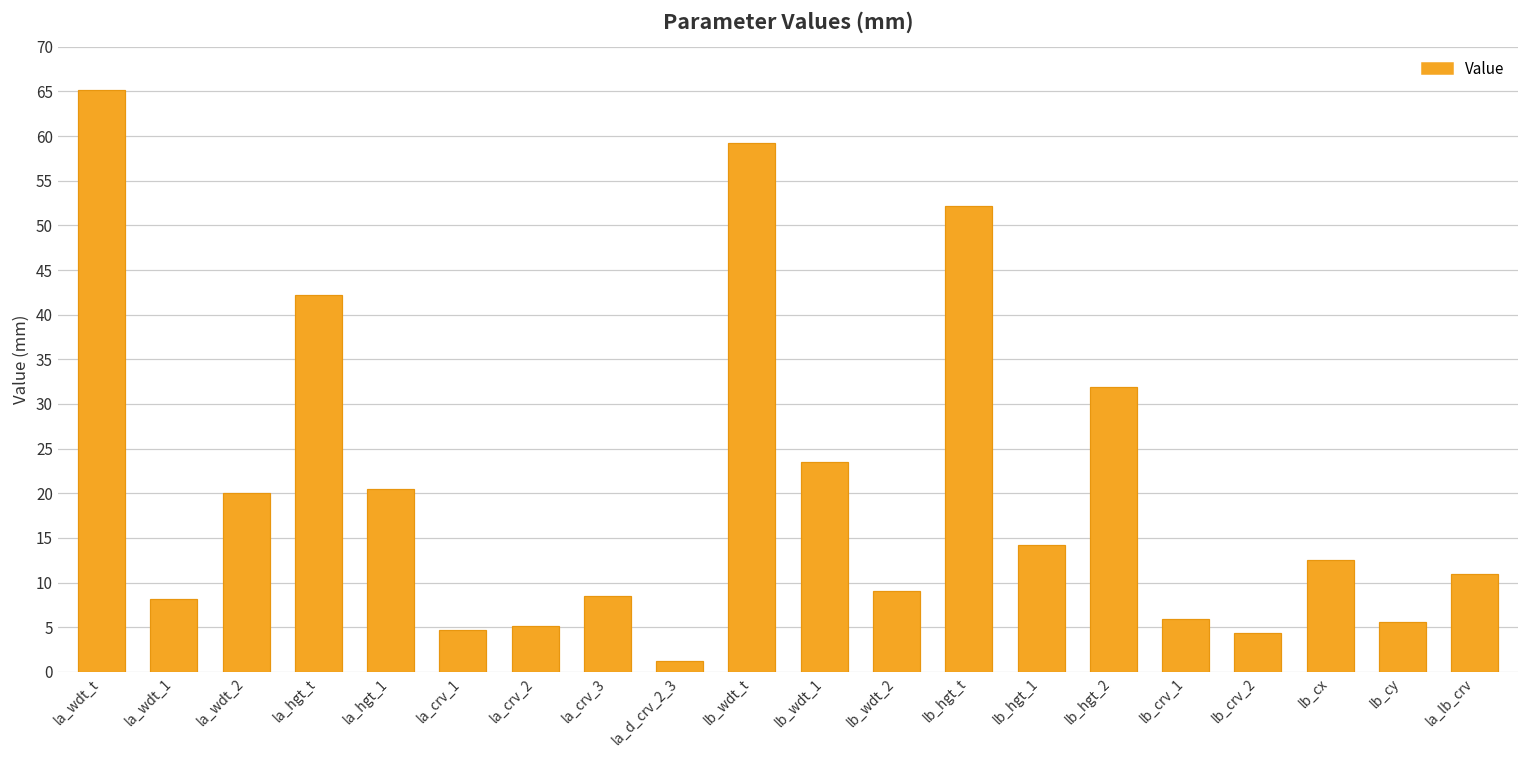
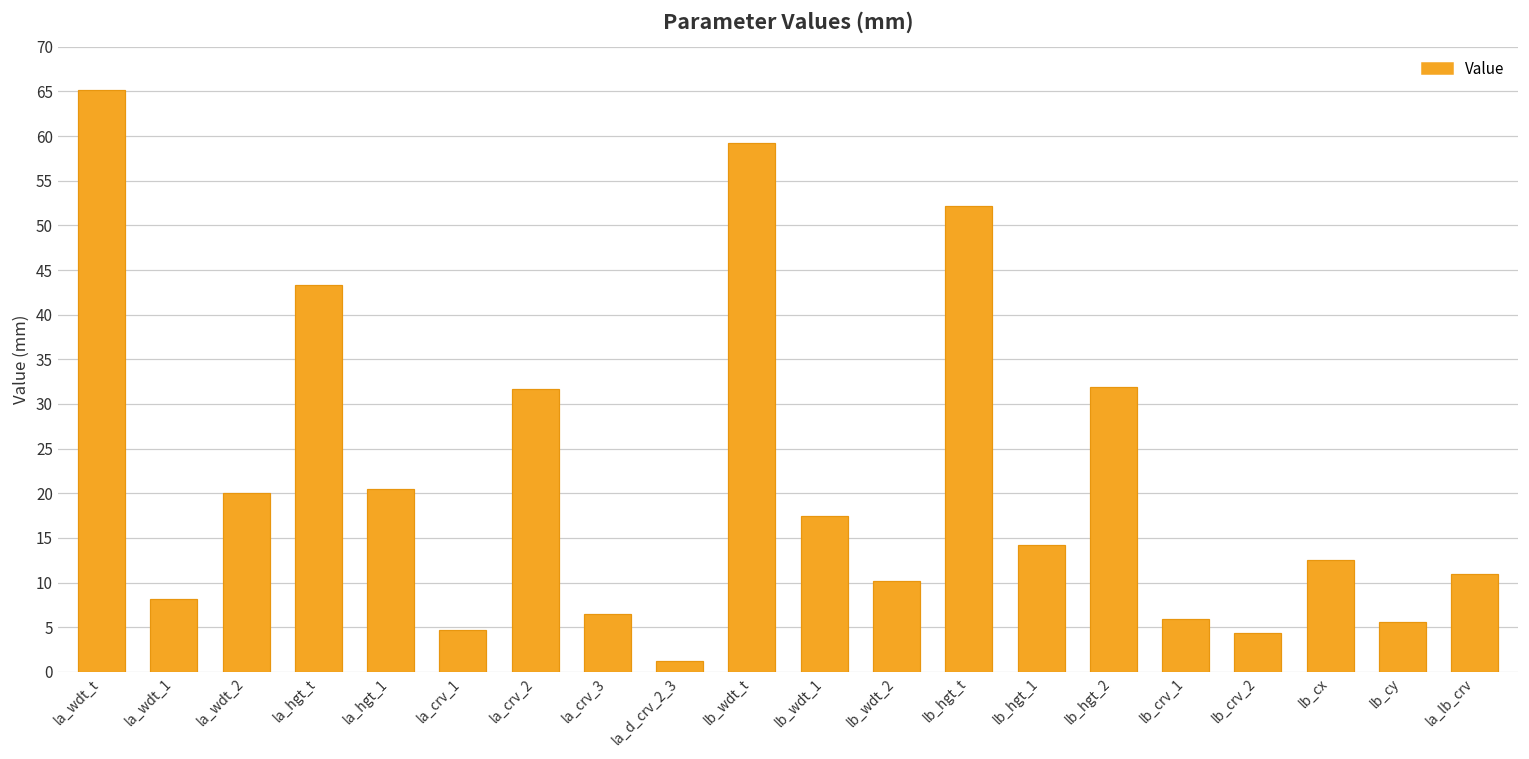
la_hgt_t: 42 -> 43
la_crv_2: 5 -> 32
la_crv_3: 8 -> 7
lb_wdt_1: 23 -> 17
lb_wdt_2: 9 -> 10
